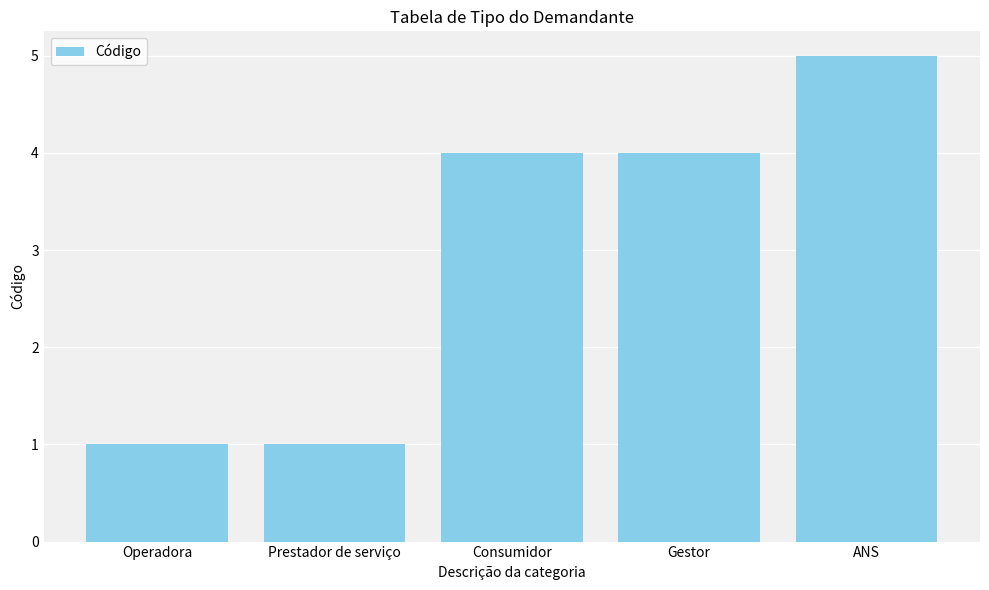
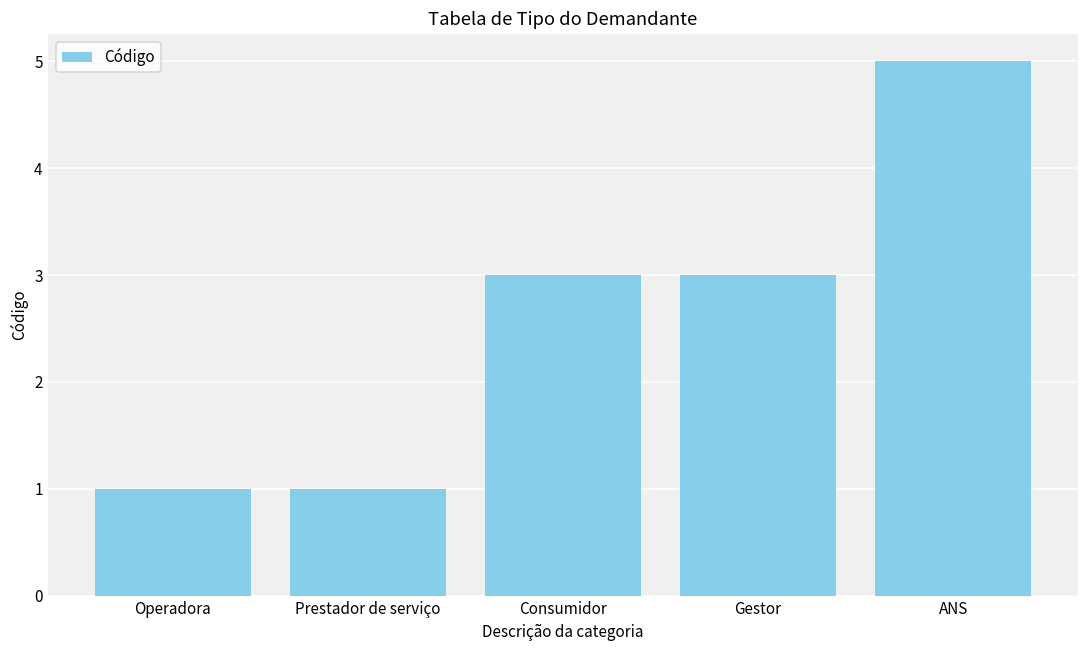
Consumidor: 4 -> 3
Gestor: 4 -> 3
